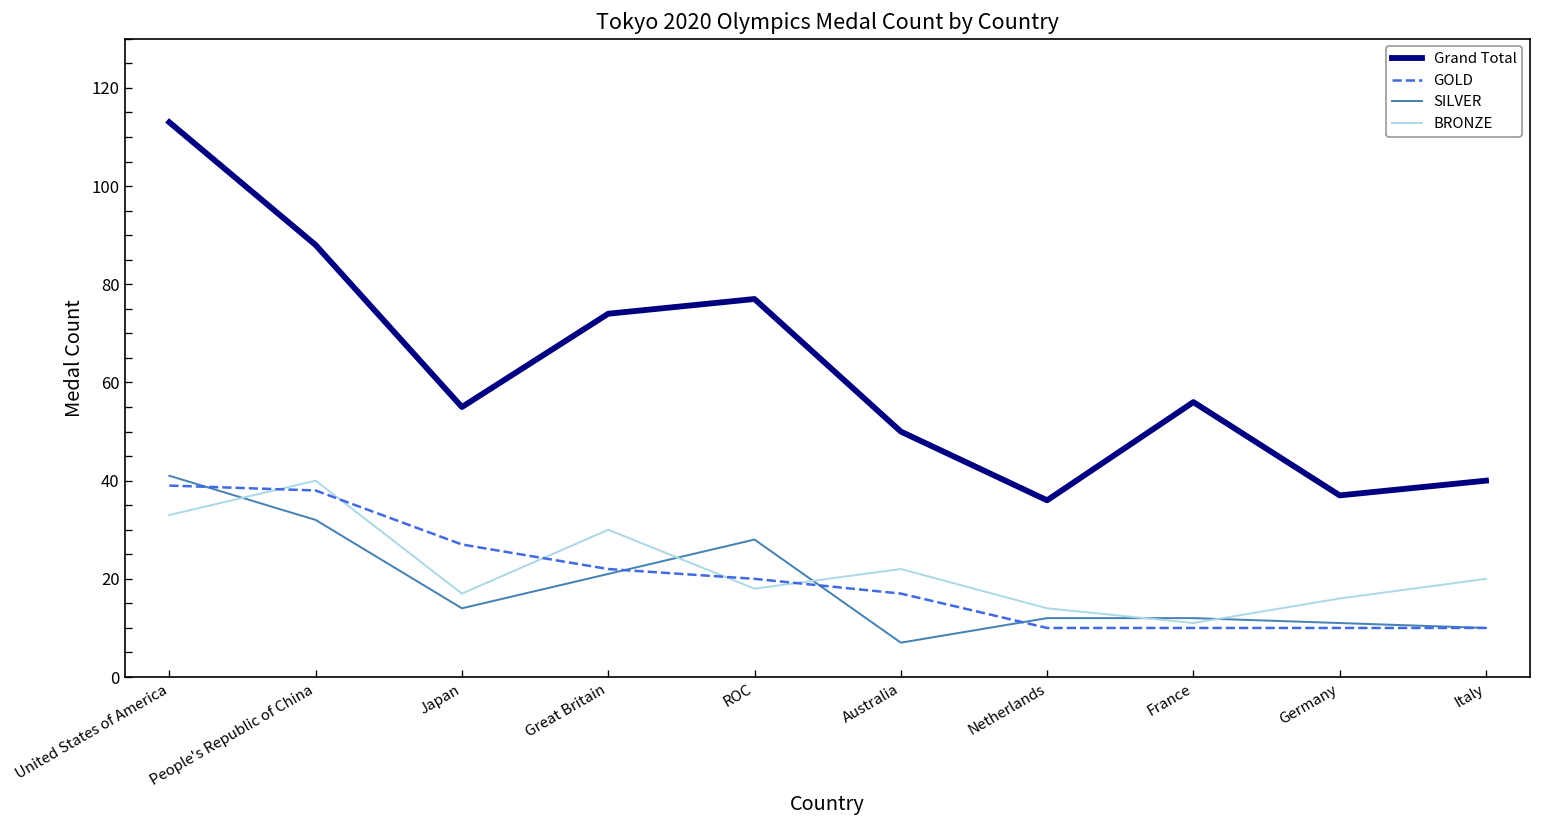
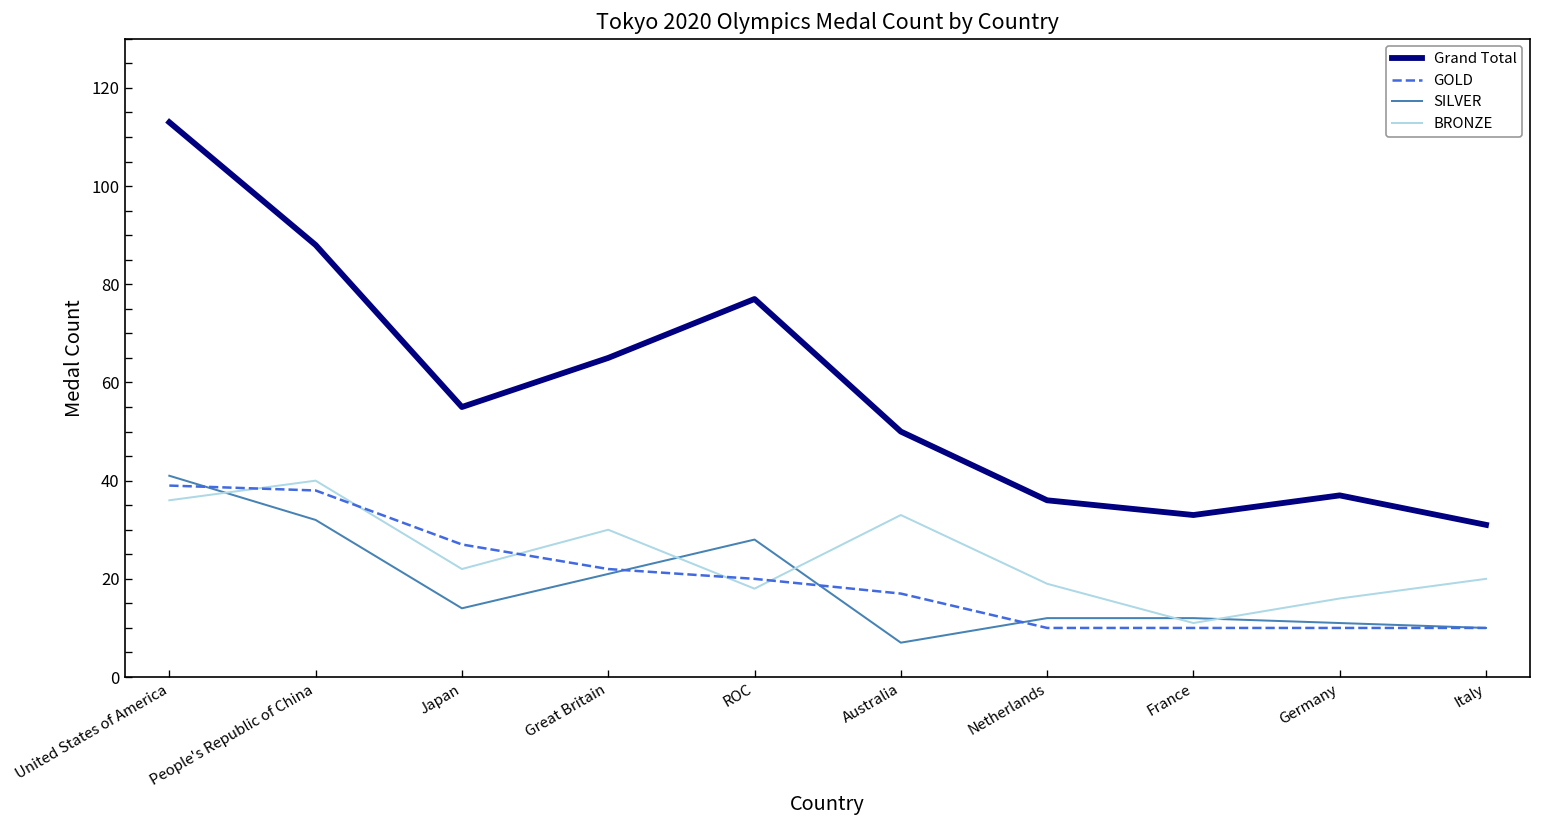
BRONZE, United States of America: 33 -> 36
BRONZE, Japan: 17 -> 22
Grand Total, Great Britain: 74 -> 65
BRONZE, Australia: 22 -> 33
BRONZE, Netherlands: 14 -> 19
Grand Total, France: 56 -> 33
Grand Total, Italy: 40 -> 31
